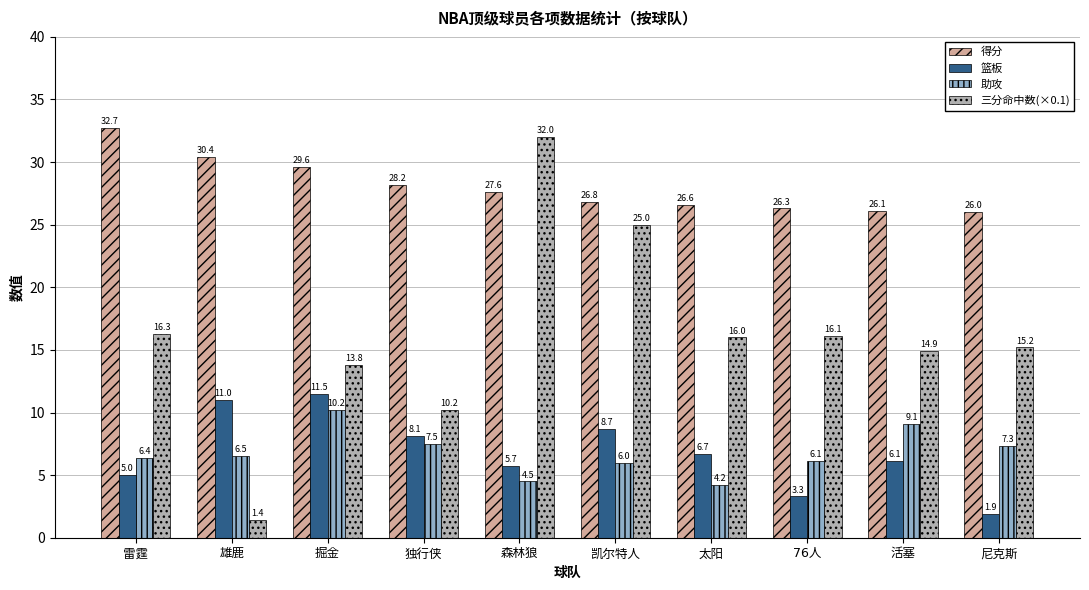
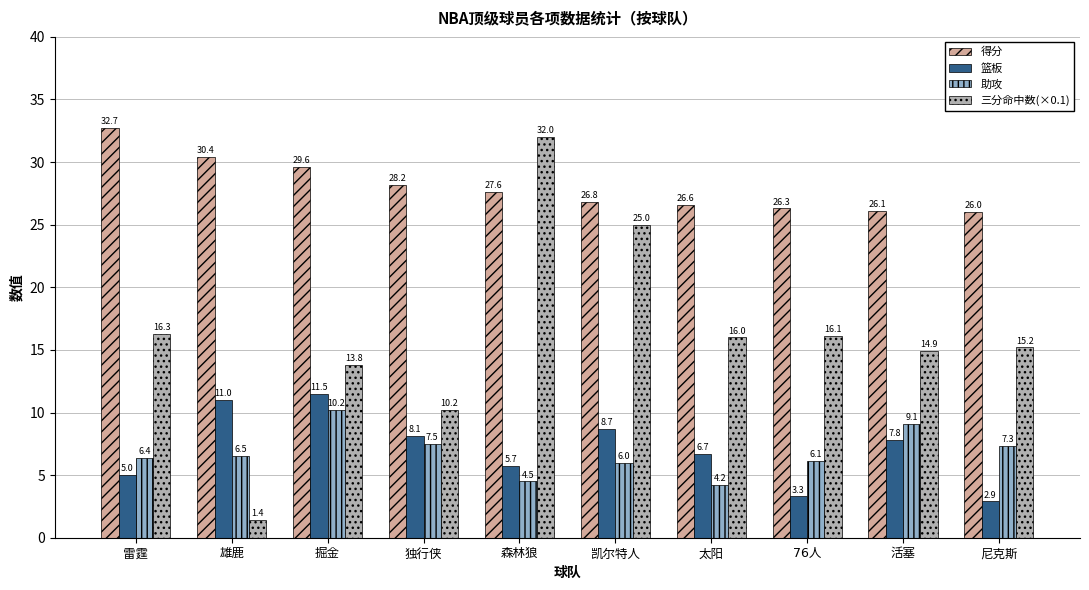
篮板, 活塞: 6.1 -> 7.8
篮板, 尼克斯: 1.9 -> 2.9
